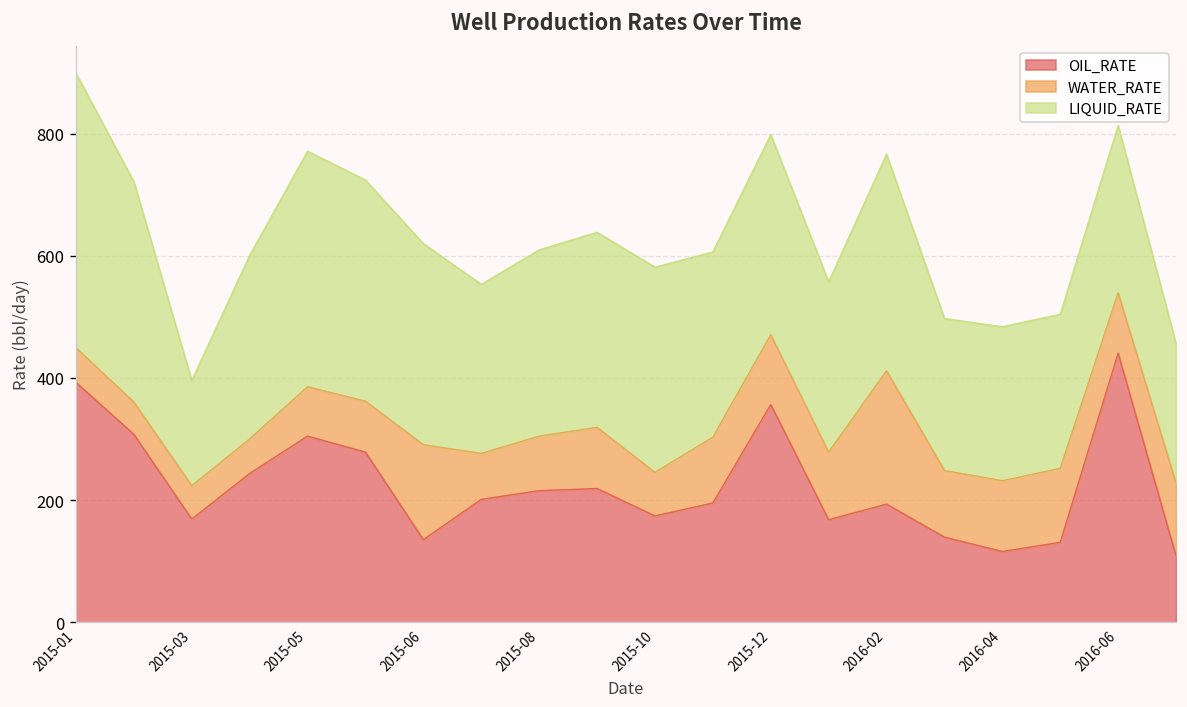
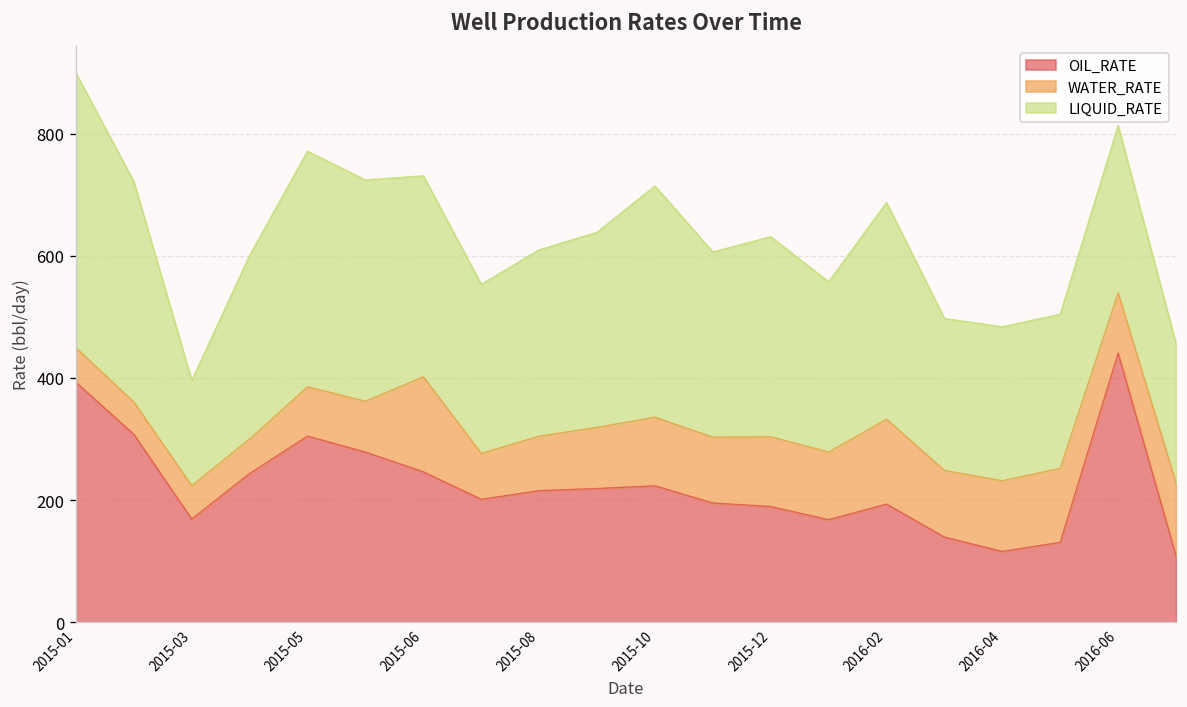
OIL_RATE, 2015-06: 140 -> 250
OIL_RATE, 2015-10: 170 -> 220
WATER_RATE, 2015-10: 70 -> 110
LIQUID_RATE, 2015-10: 340 -> 380
OIL_RATE, 2015-12: 360 -> 190
WATER_RATE, 2016-02: 220 -> 140
